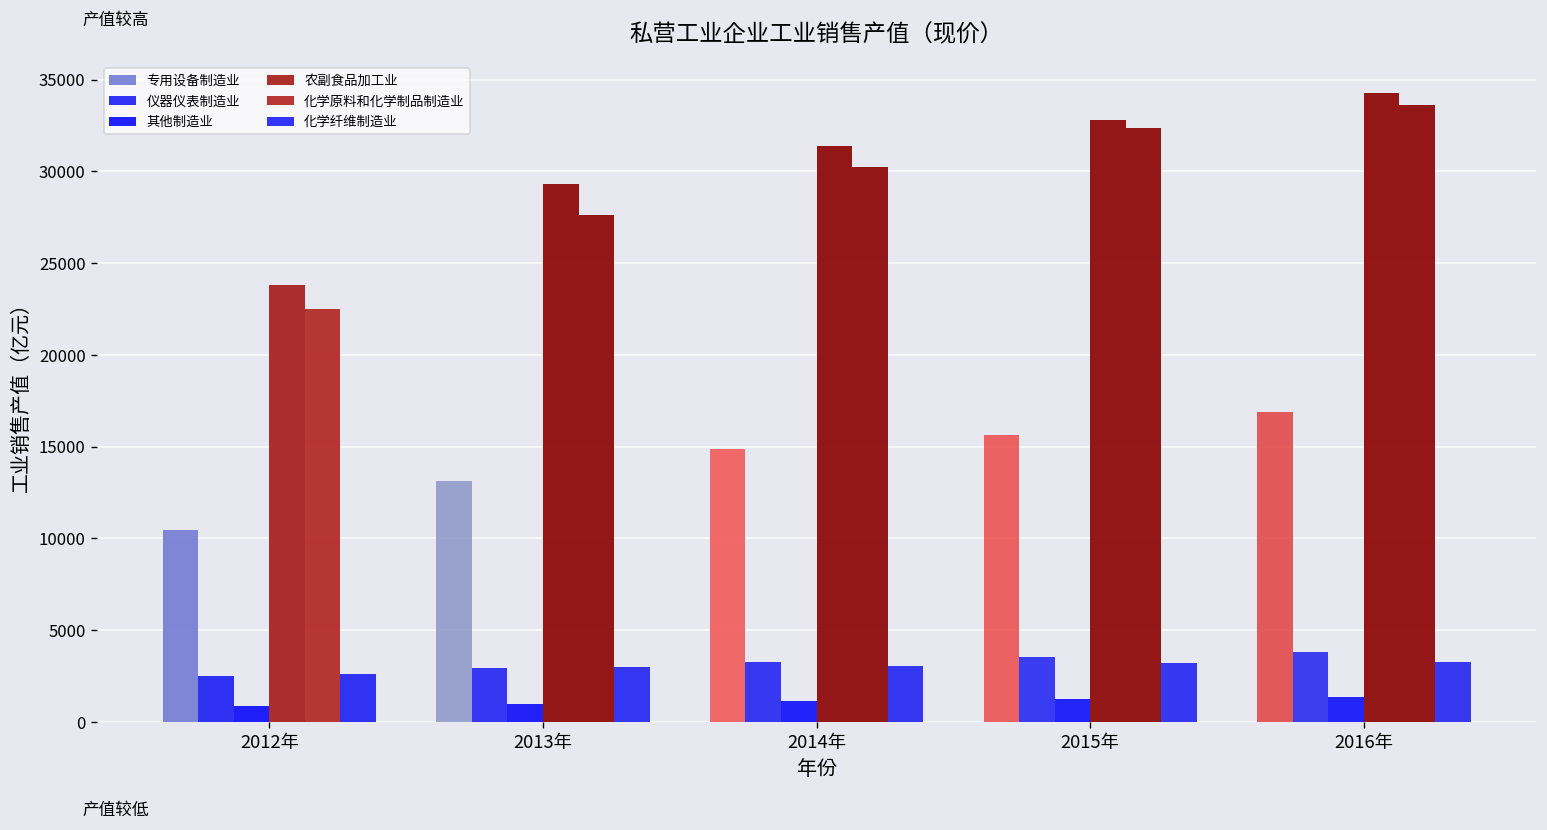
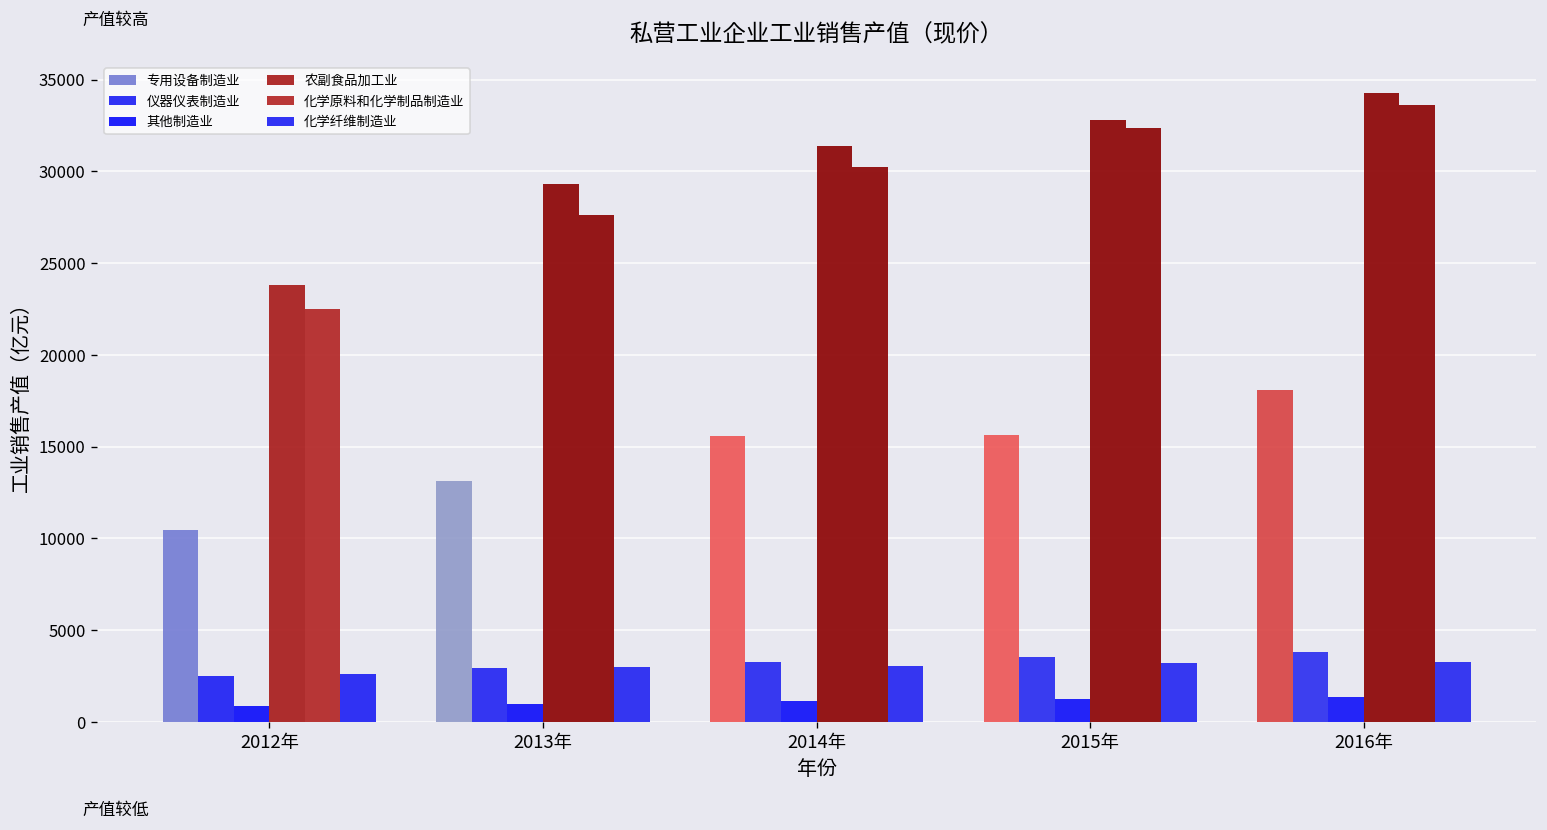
专用设备制造业, 2014年: 14900 -> 15600
专用设备制造业, 2016年: 16900 -> 18100
